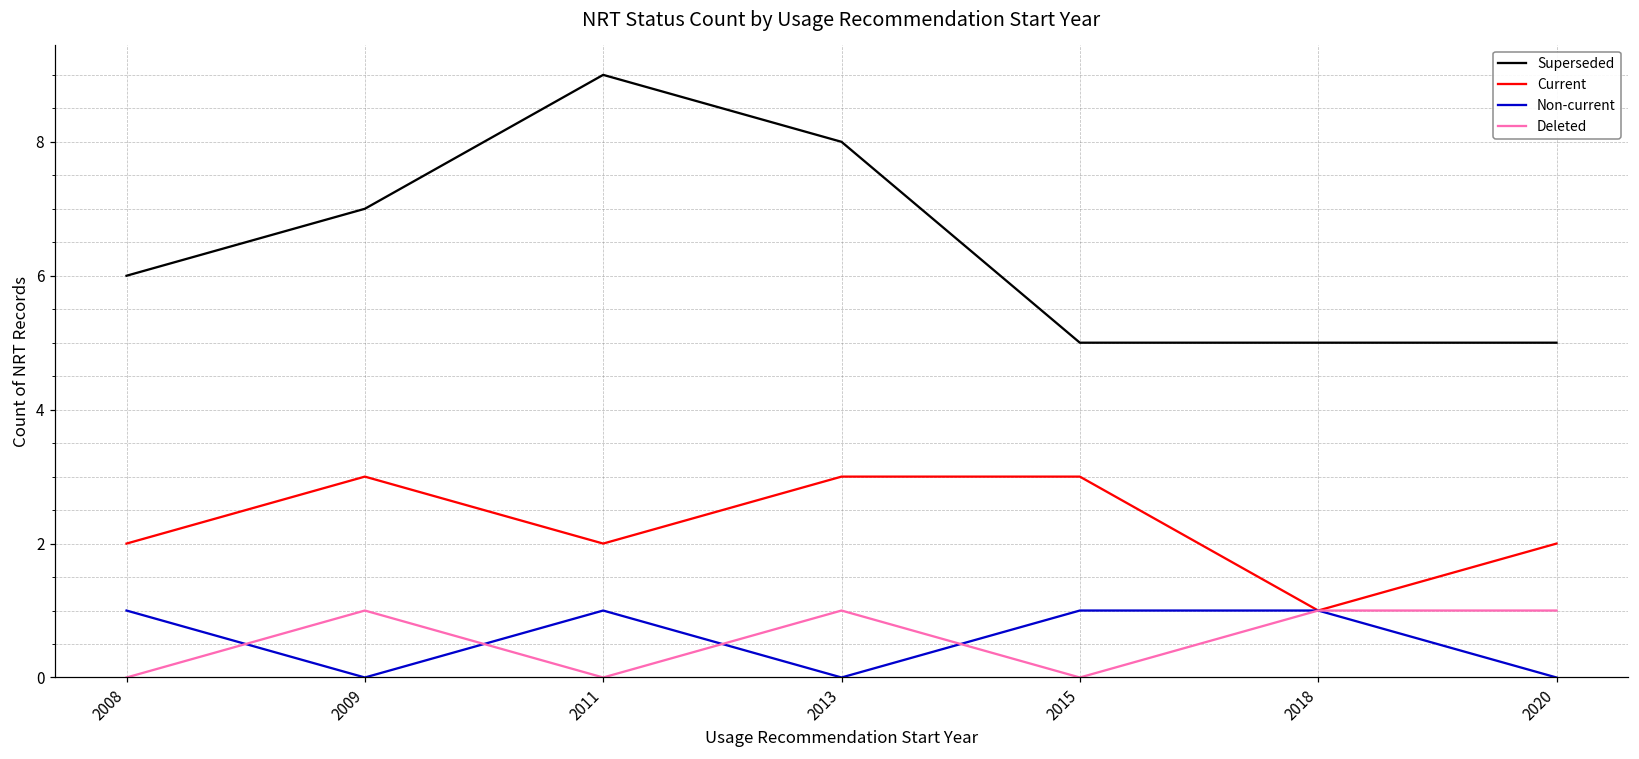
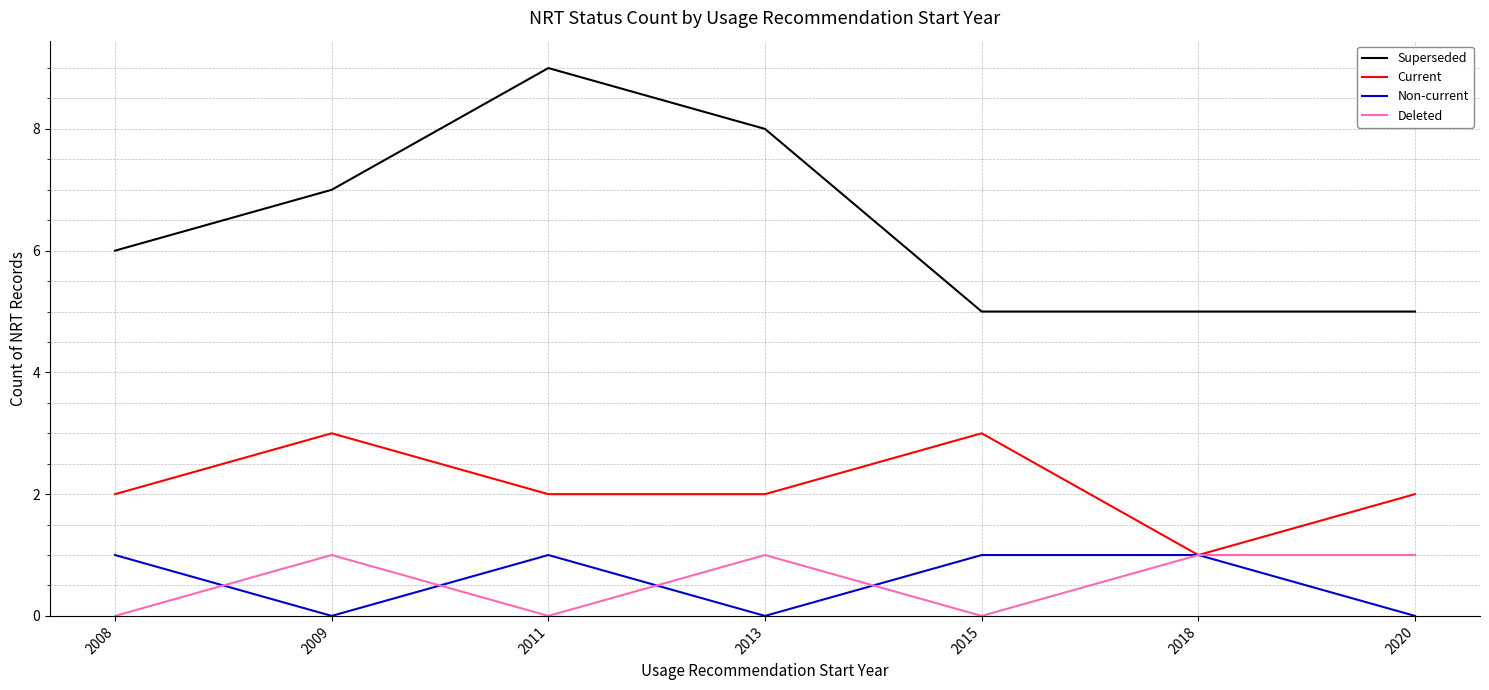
Current, 2013: 3 -> 2
